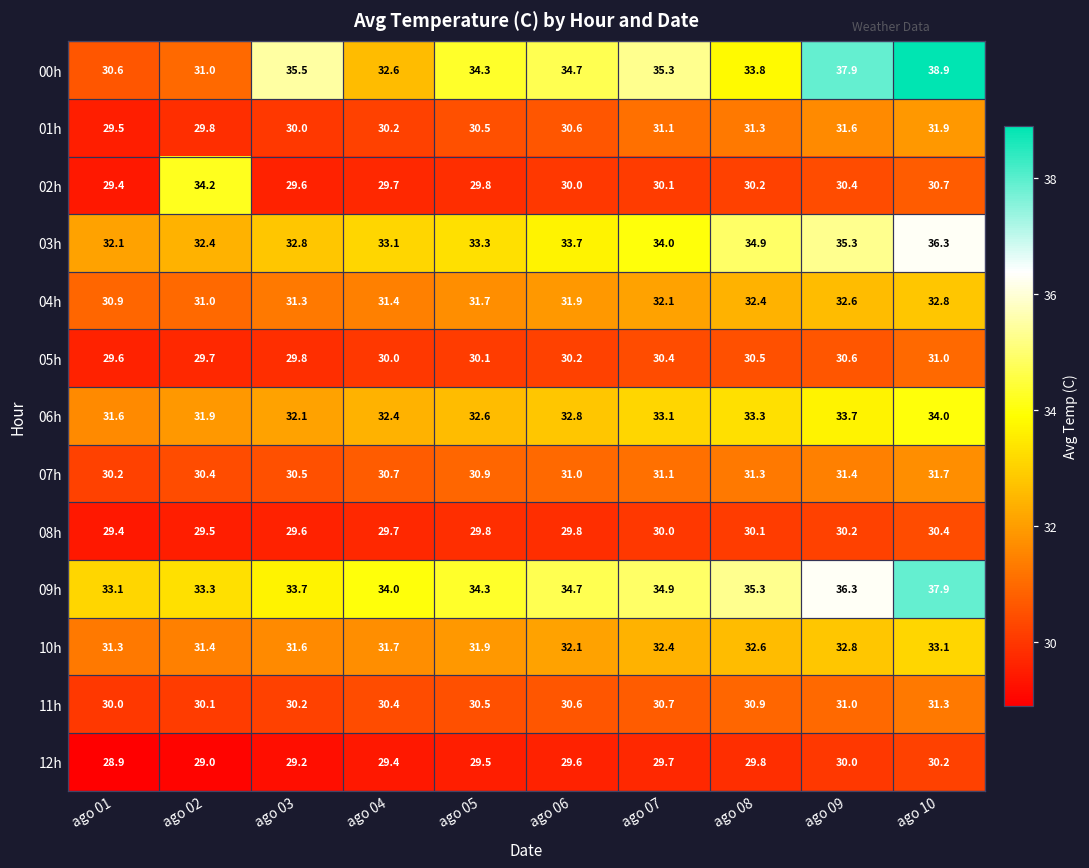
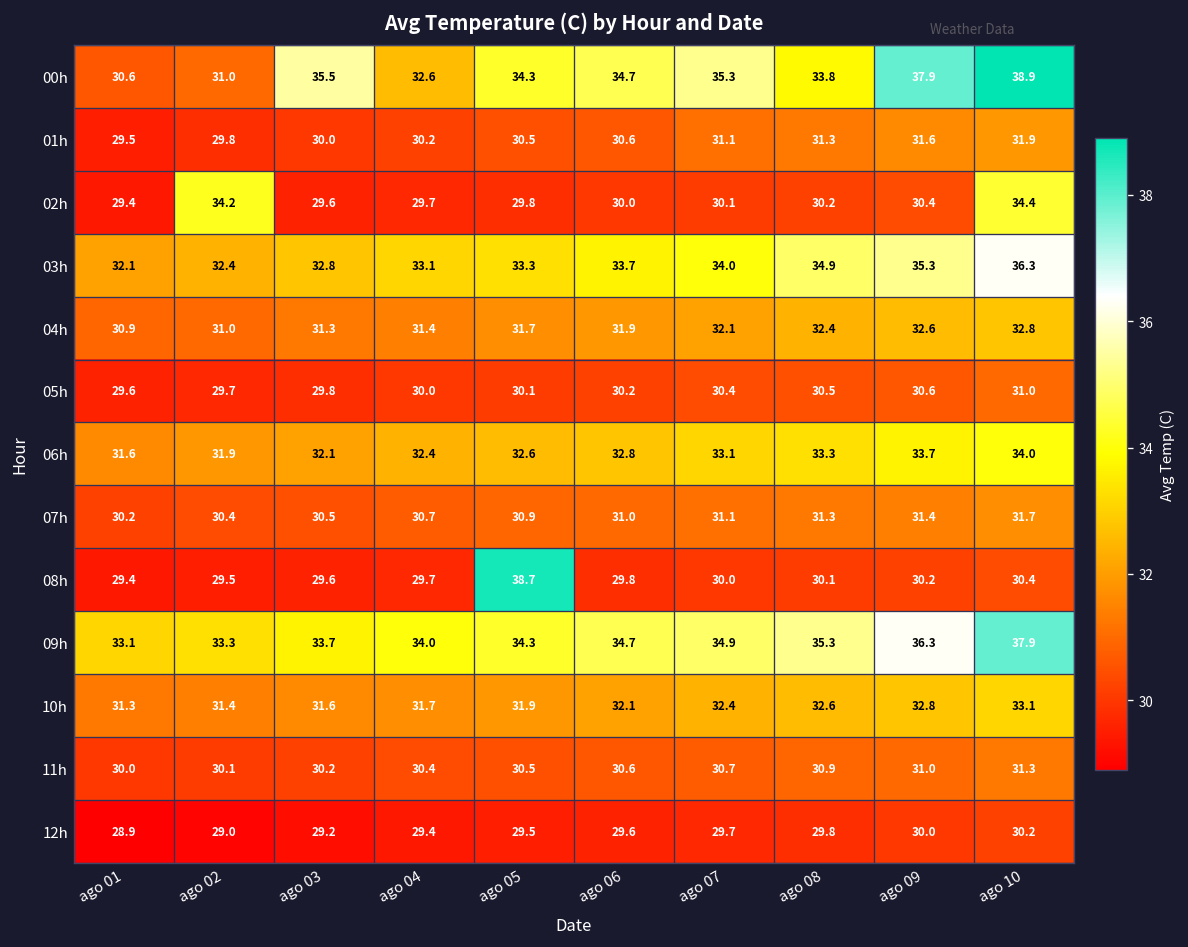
02h, ago 10: 30.7 -> 34.4
08h, ago 05: 29.8 -> 38.7
